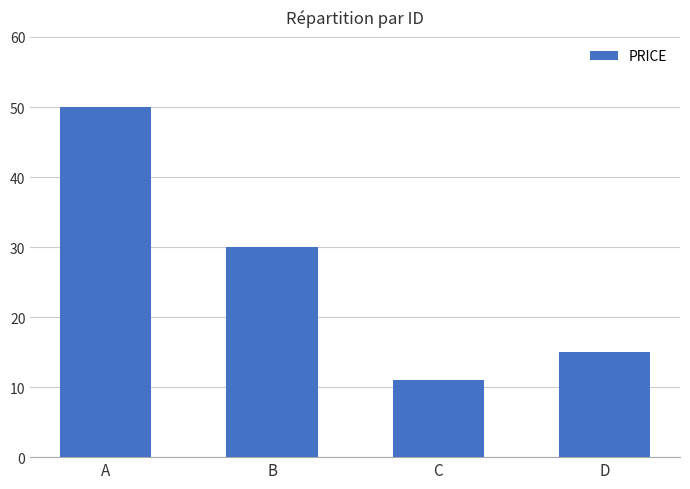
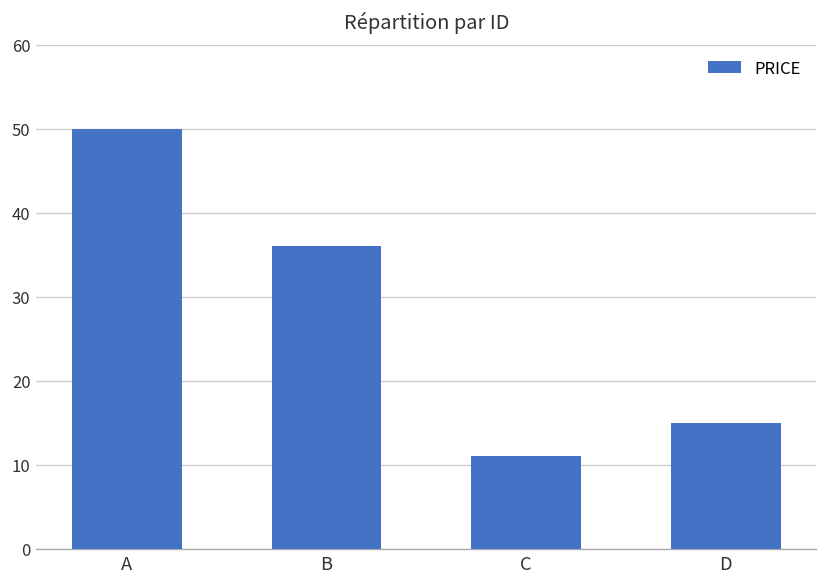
B: 30 -> 36
